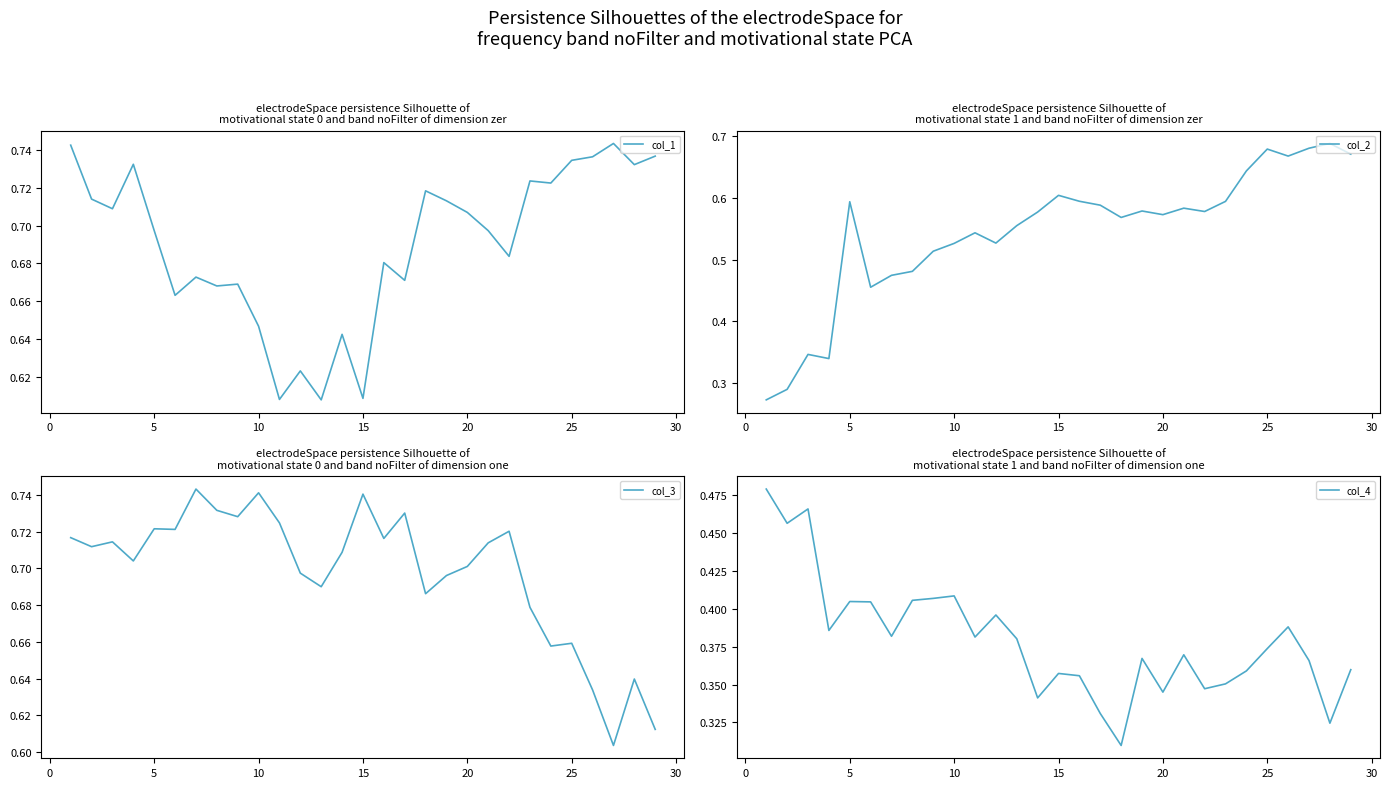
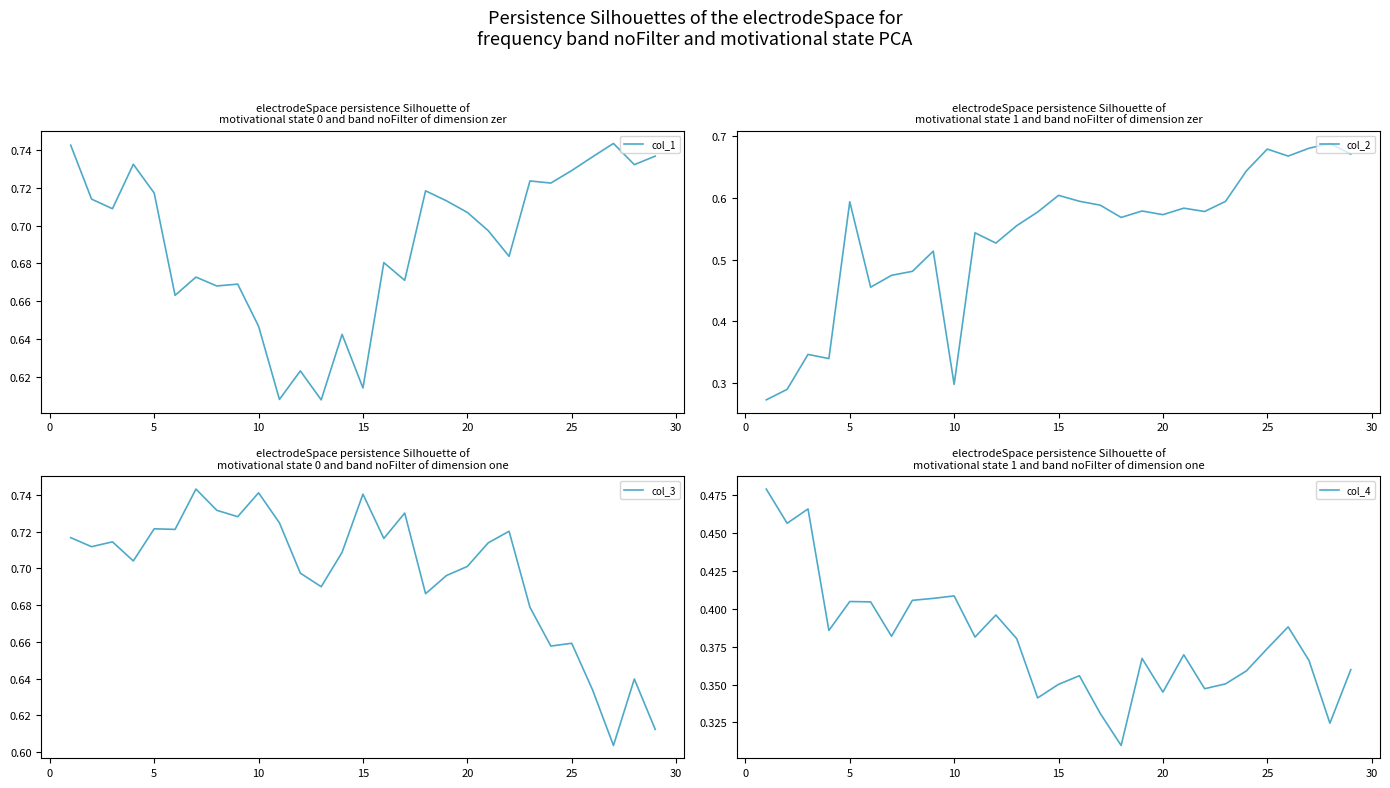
electrodeSpace persistence Silhouette of motivational state 0 and band noFilter of dimension zer, 5: 0.697 -> 0.717
electrodeSpace persistence Silhouette of motivational state 0 and band noFilter of dimension zer, 15: 0.609 -> 0.614
electrodeSpace persistence Silhouette of motivational state 0 and band noFilter of dimension zer, 25: 0.735 -> 0.729
electrodeSpace persistence Silhouette of motivational state 1 and band noFilter of dimension zer, 10: 0.53 -> 0.30
electrodeSpace persistence Silhouette of motivational state 1 and band noFilter of dimension one, 15: 0.357 -> 0.350
